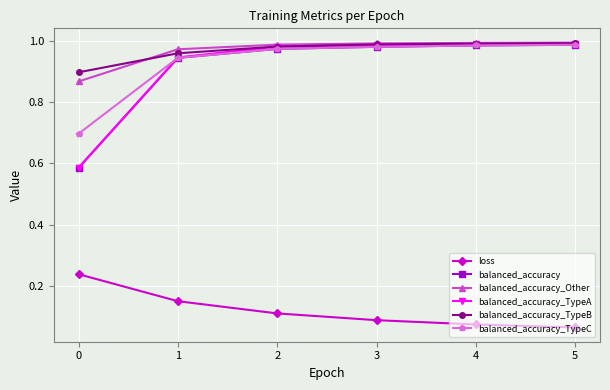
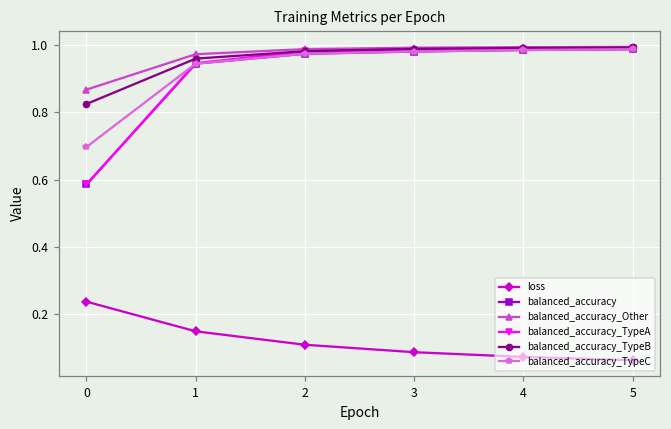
balanced_accuracy_TypeB, 0: 0.90 -> 0.82
